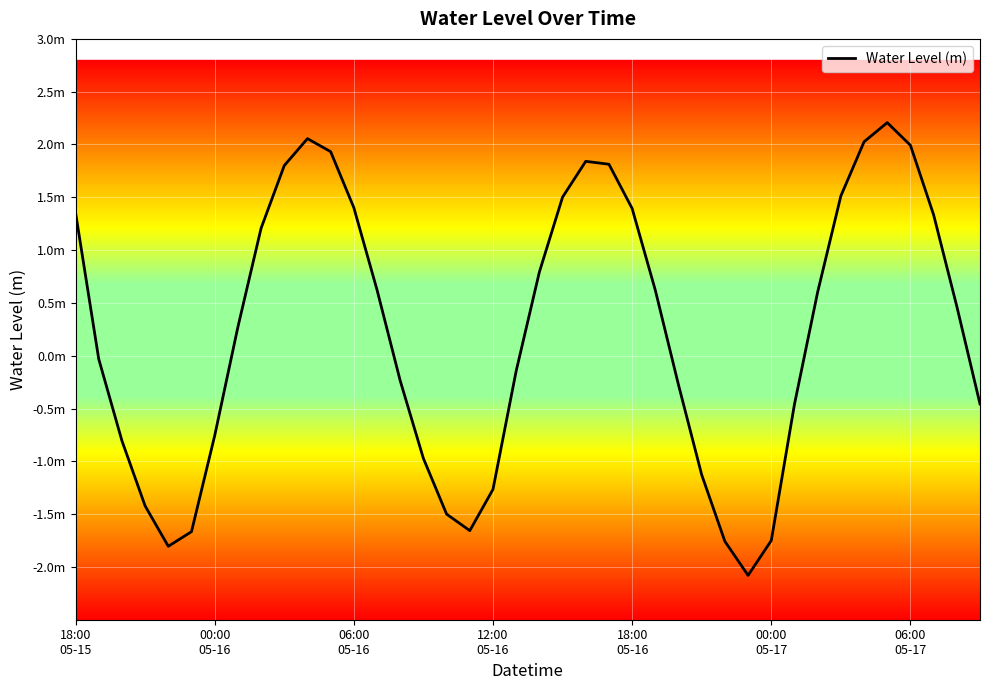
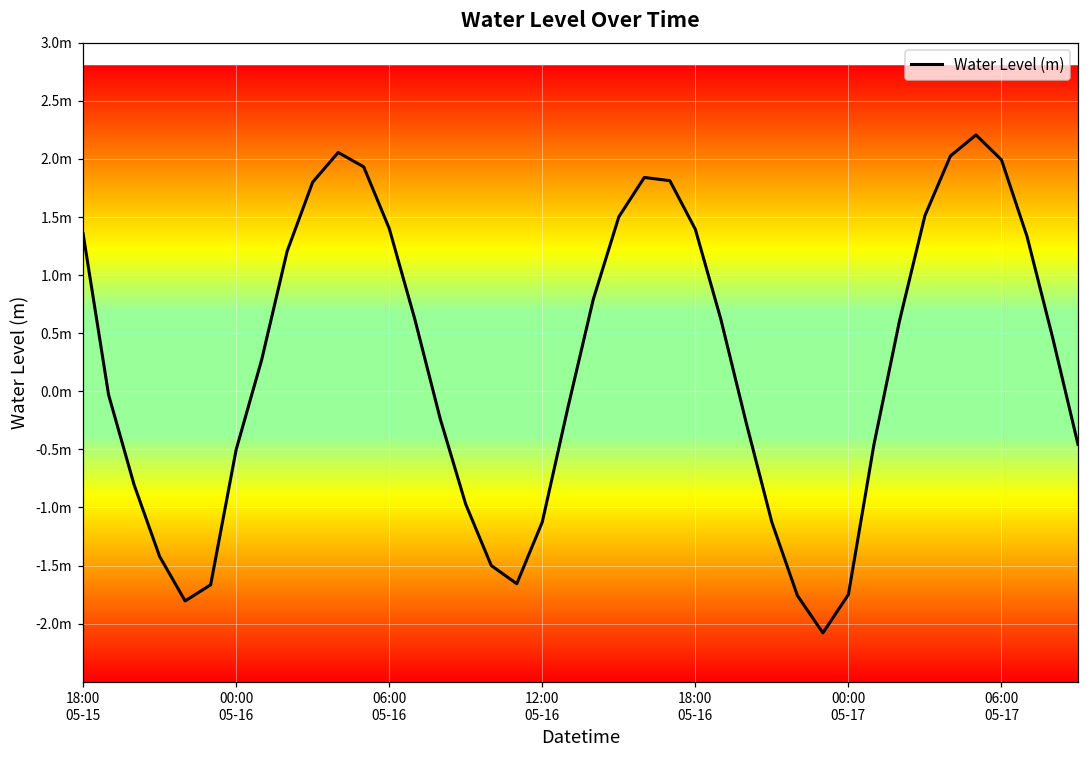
00:00 05-16: -0.76m -> -0.50m
12:00 05-16: -1.27m -> -1.13m
